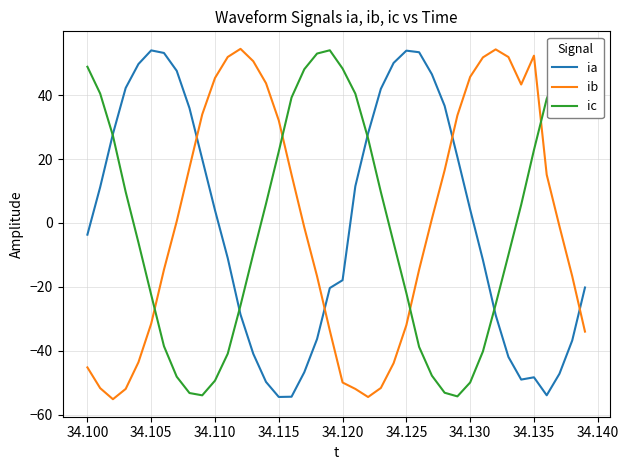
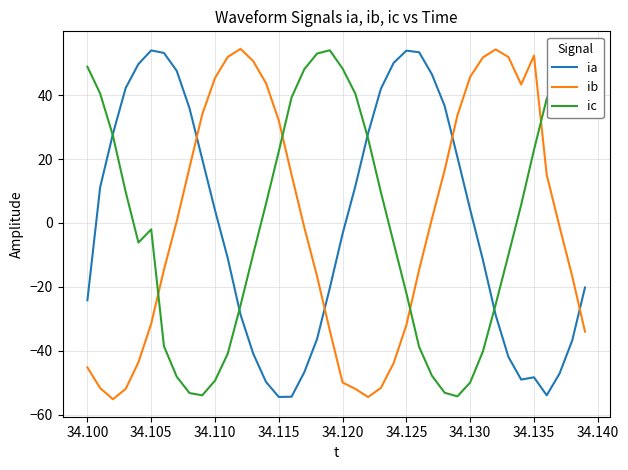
ia, 34.100: -4 -> -24
ic, 34.105: -22 -> -2
ia, 34.120: -18 -> -3
